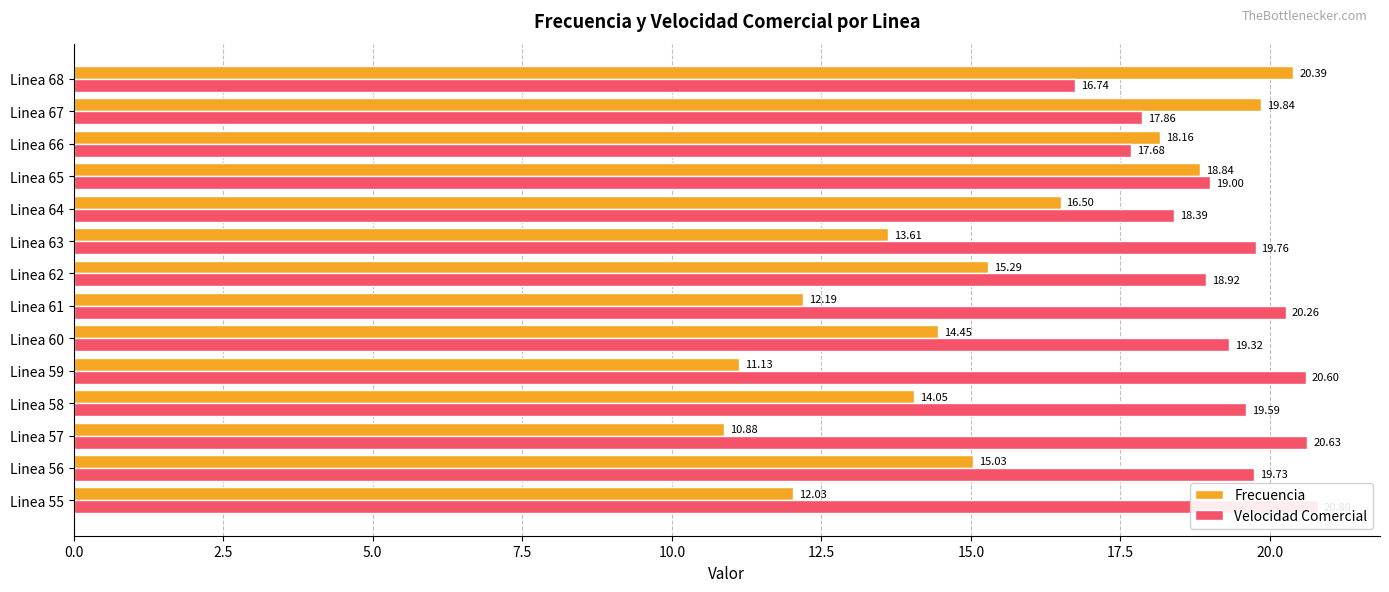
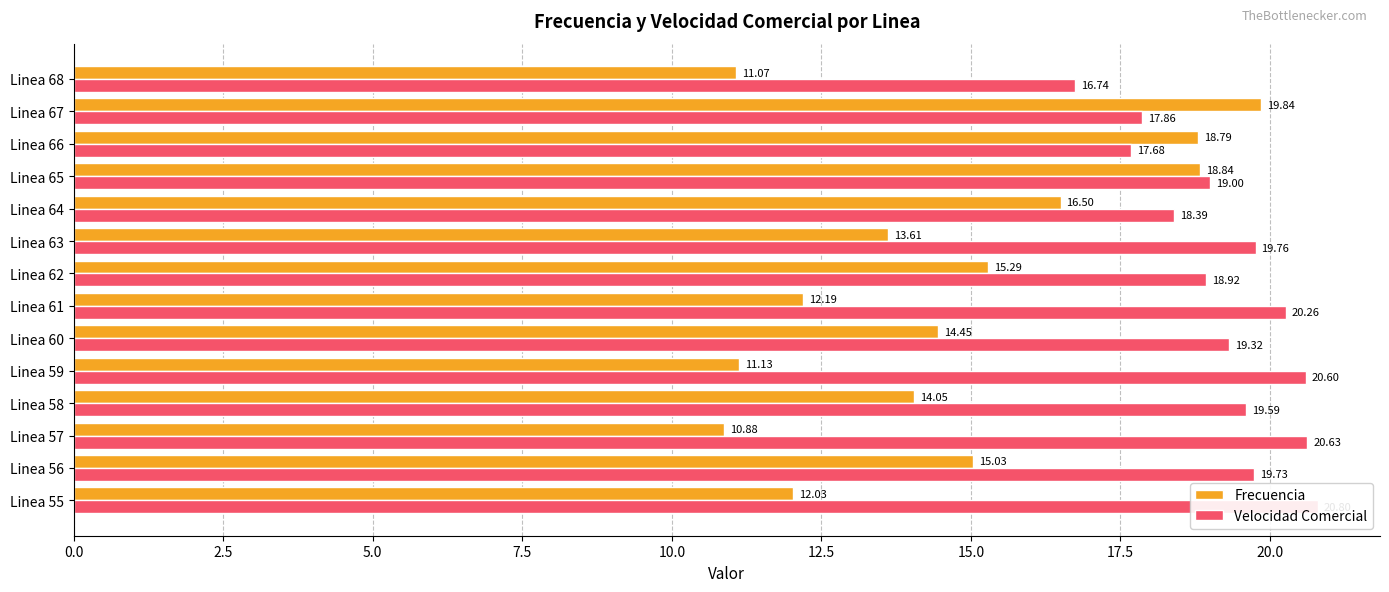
Frecuencia, Linea 68: 20.39 -> 11.07
Frecuencia, Linea 66: 18.16 -> 18.79
